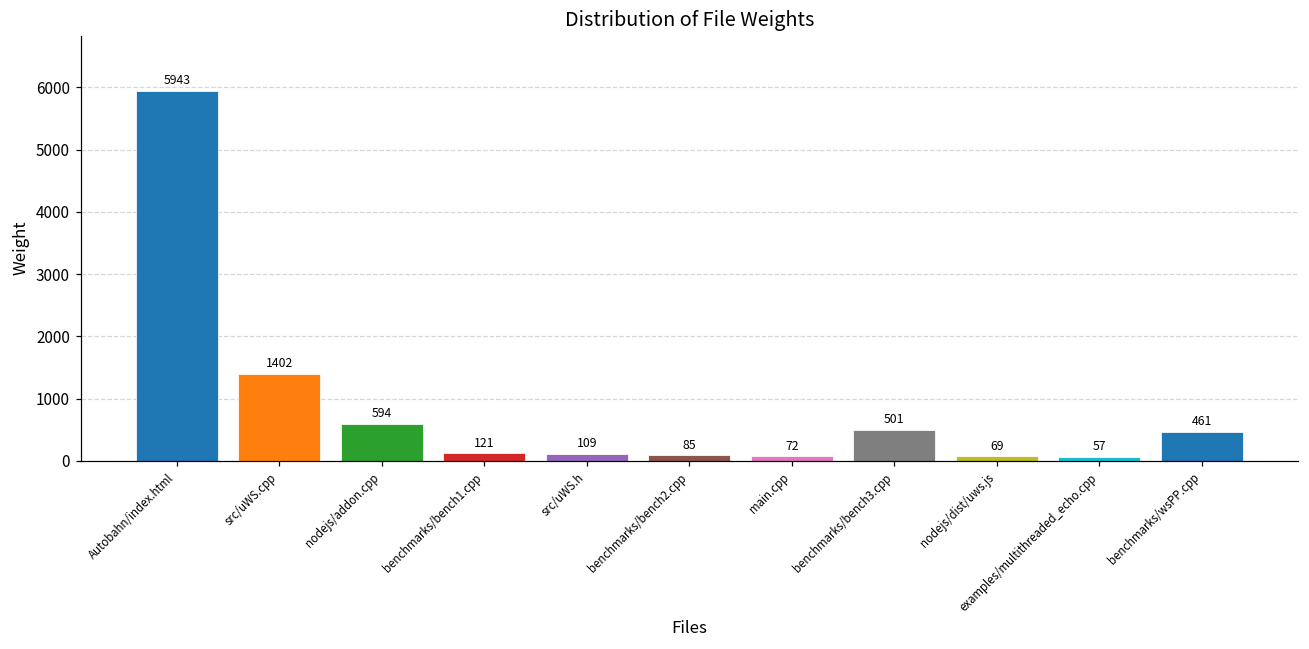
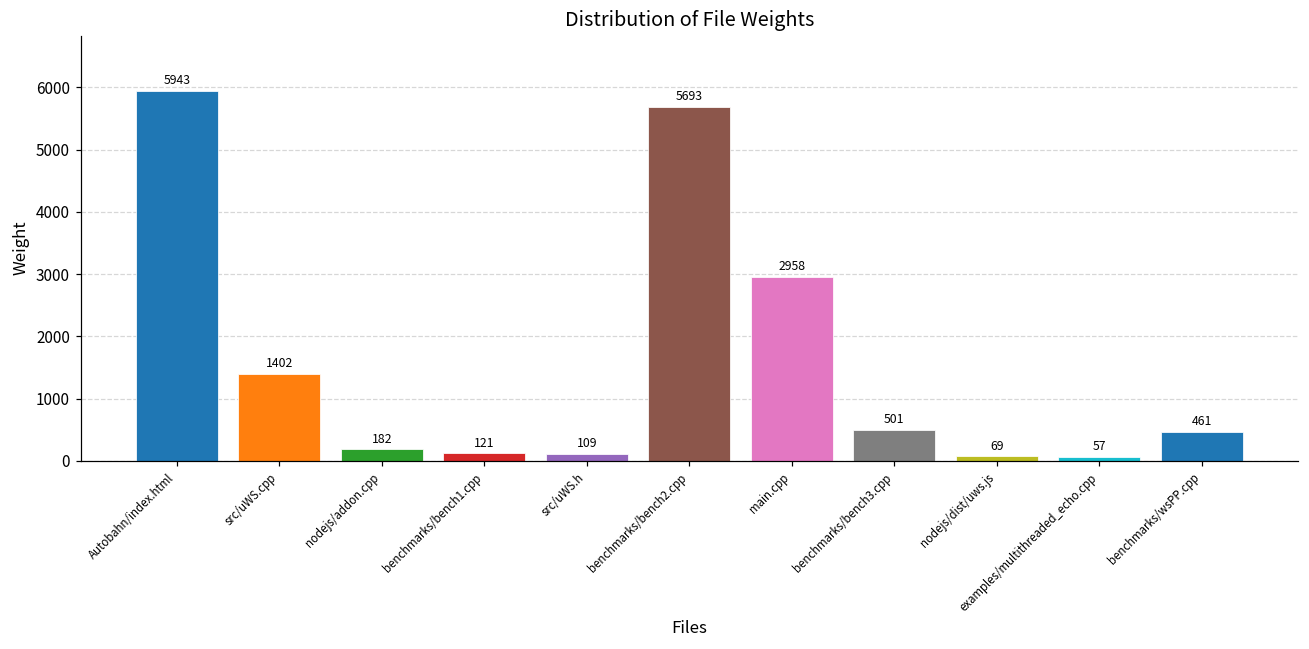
nodejs/addon.cpp: 594 -> 182
benchmarks/bench2.cpp: 85 -> 5693
main.cpp: 72 -> 2958
